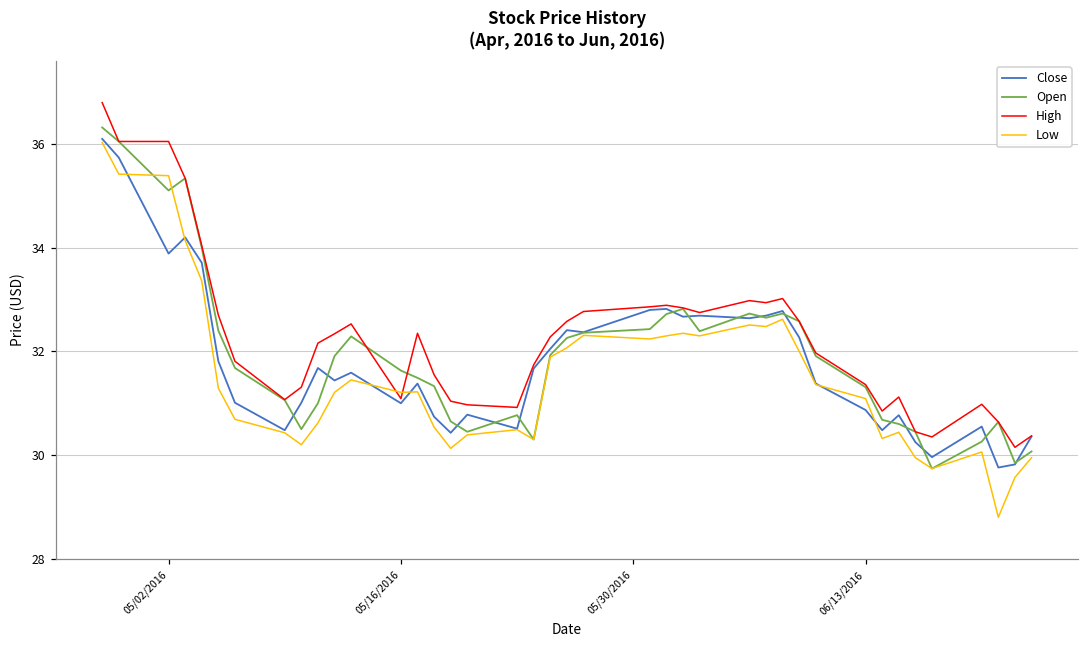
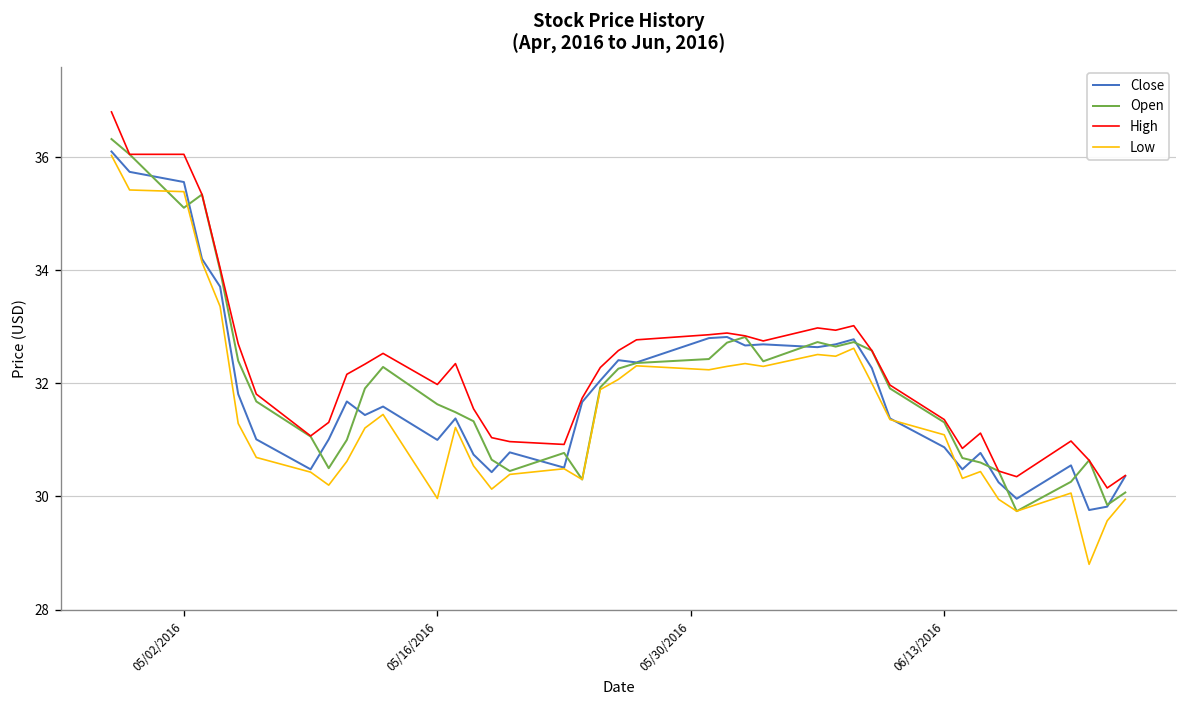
Close, 05/02/2016: 33.9 -> 35.6
High, 05/16/2016: 31.1 -> 32.0
Low, 05/16/2016: 31.2 -> 30.0
